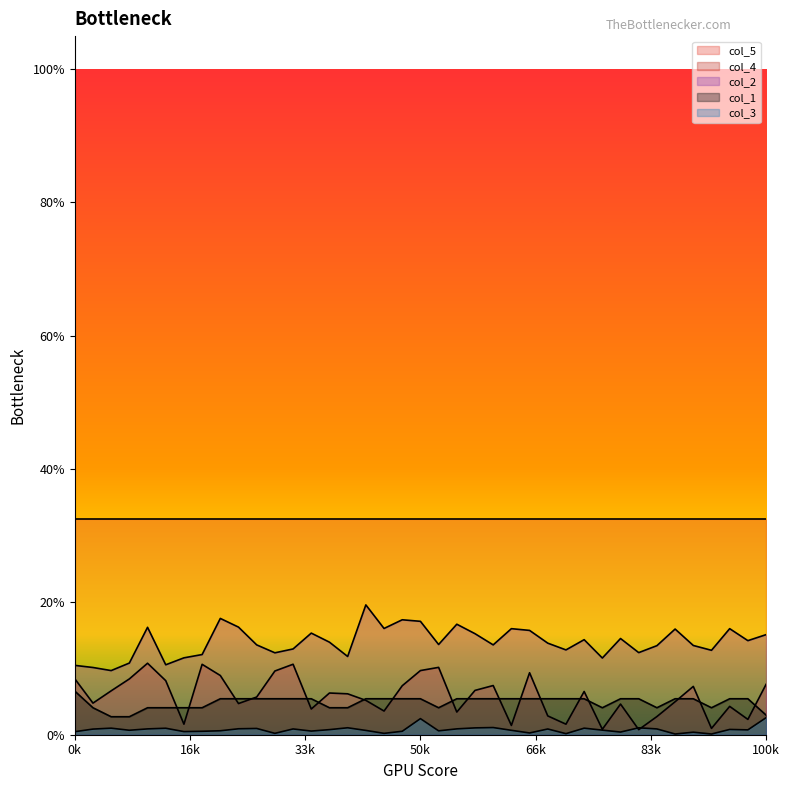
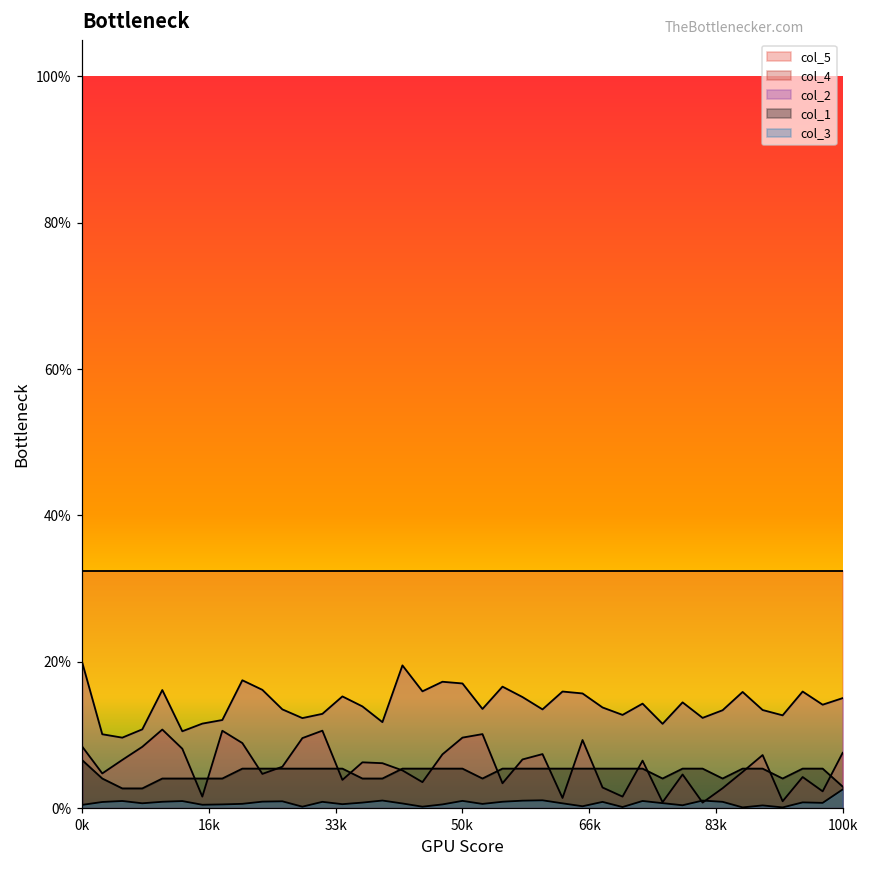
col_2, 0k: 10% -> 20%
col_3, 50k: 2% -> 1%
